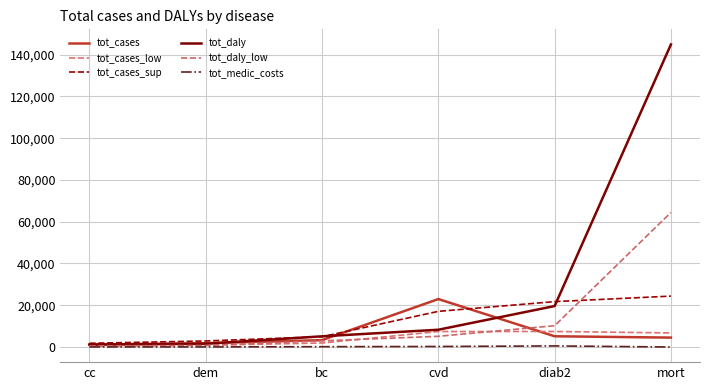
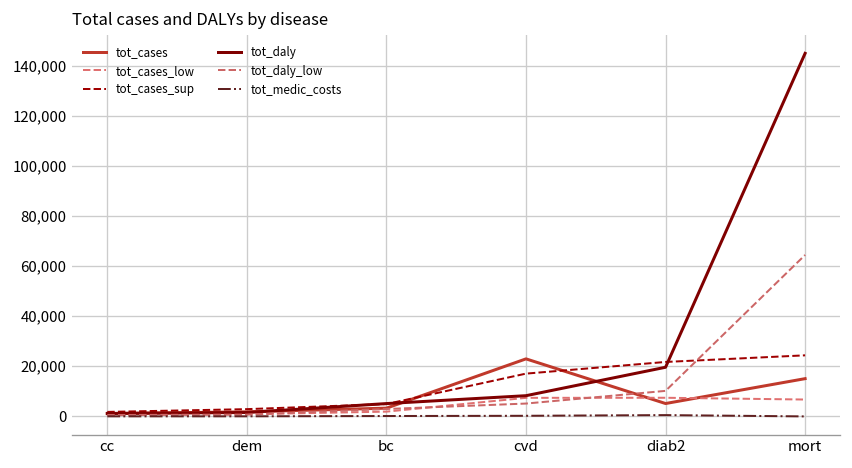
tot_cases, mort: 5,000 -> 15,000
